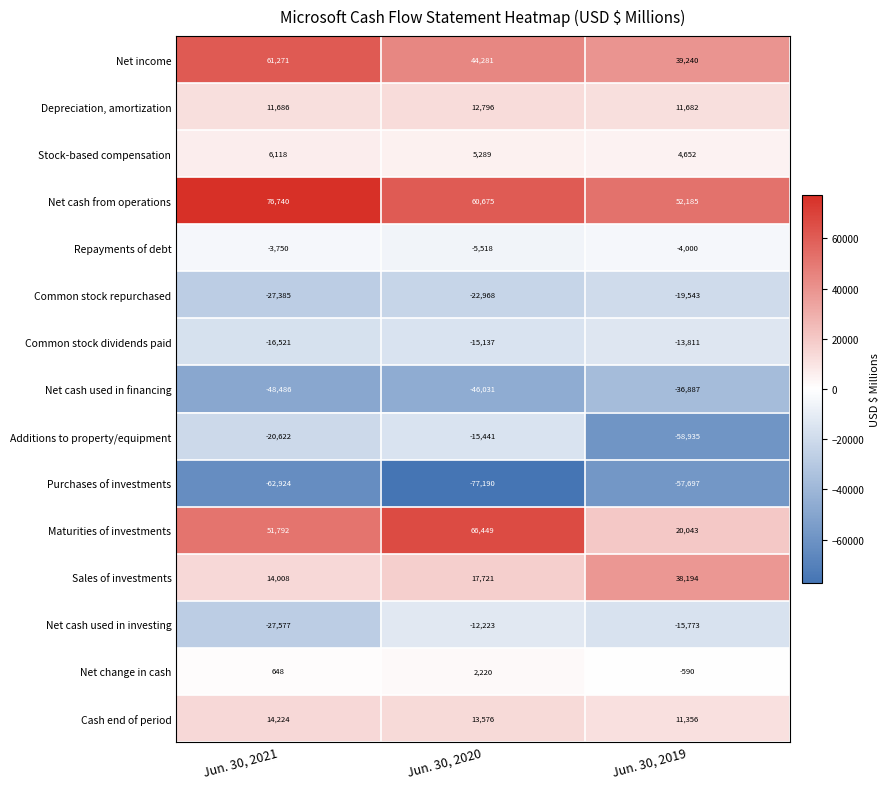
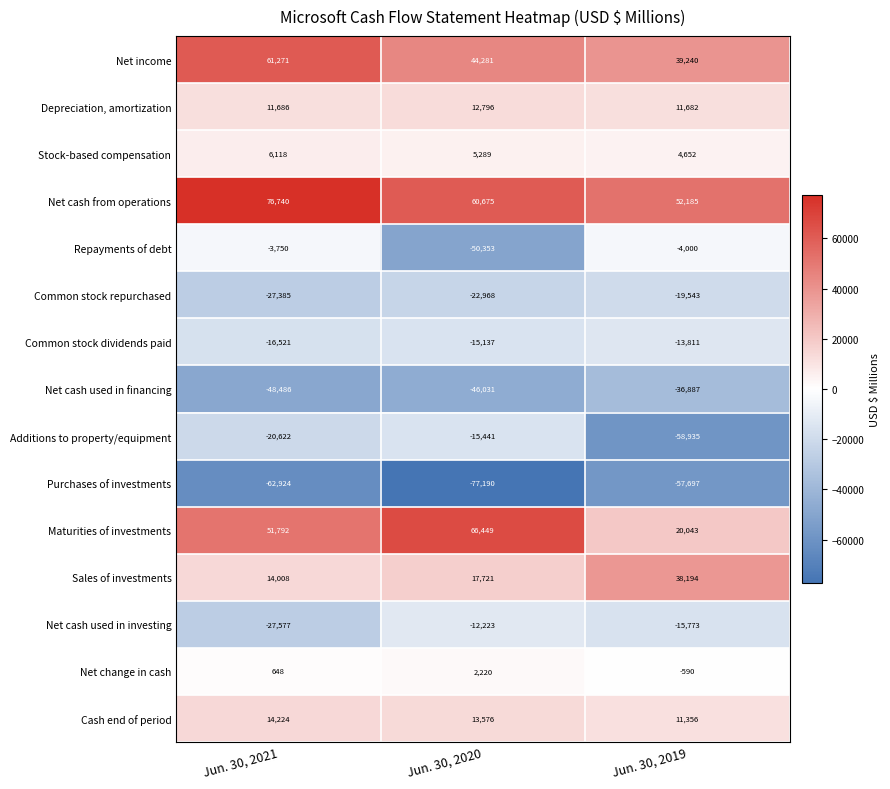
Repayments of debt, Jun. 30, 2020: -5,518 -> -50,353
